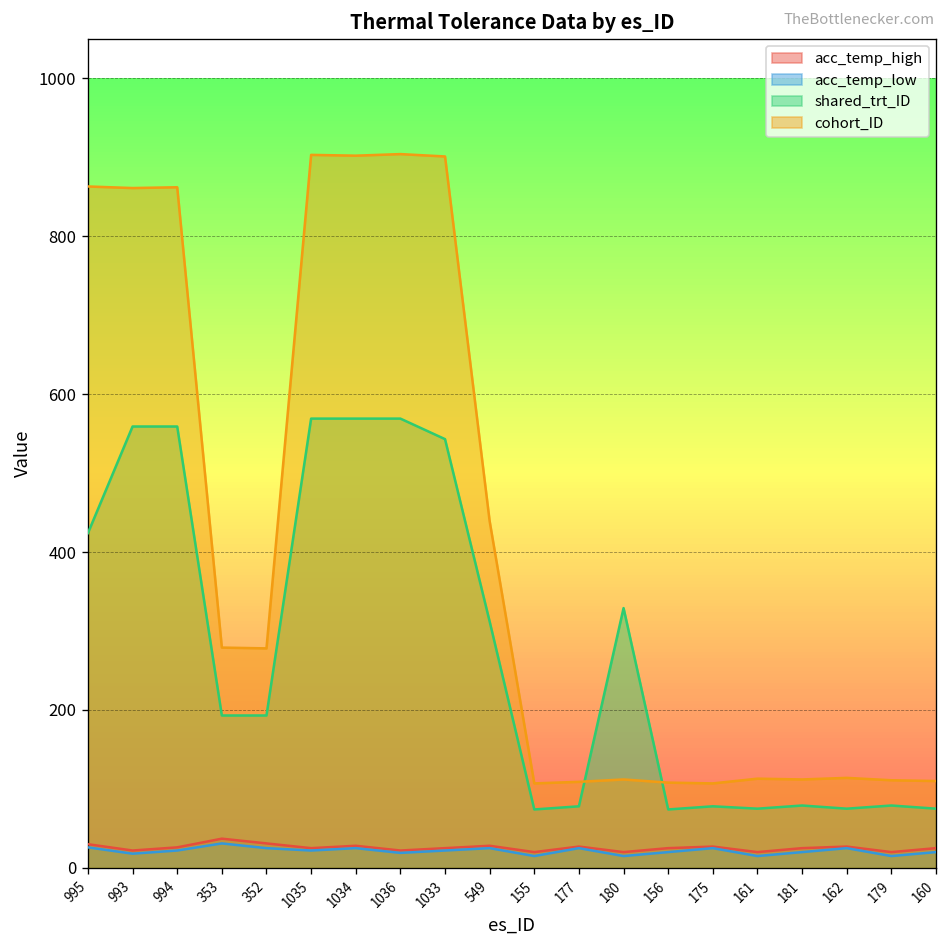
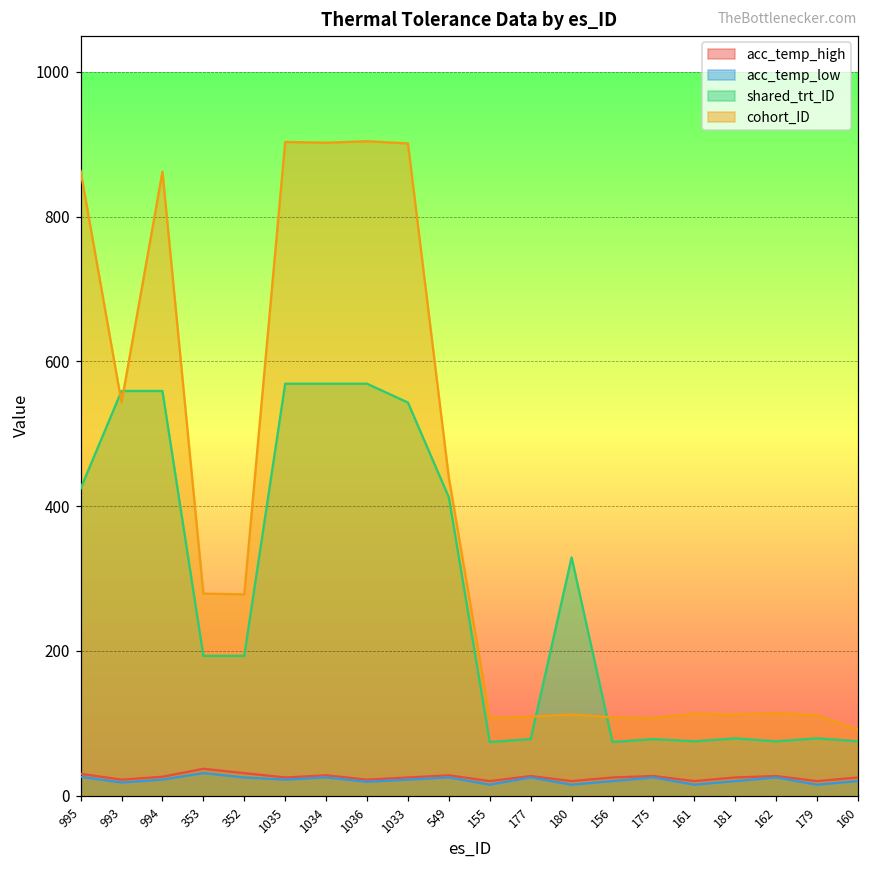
cohort_ID, 993: 860 -> 540
shared_trt_ID, 549: 310 -> 410
cohort_ID, 160: 110 -> 90
